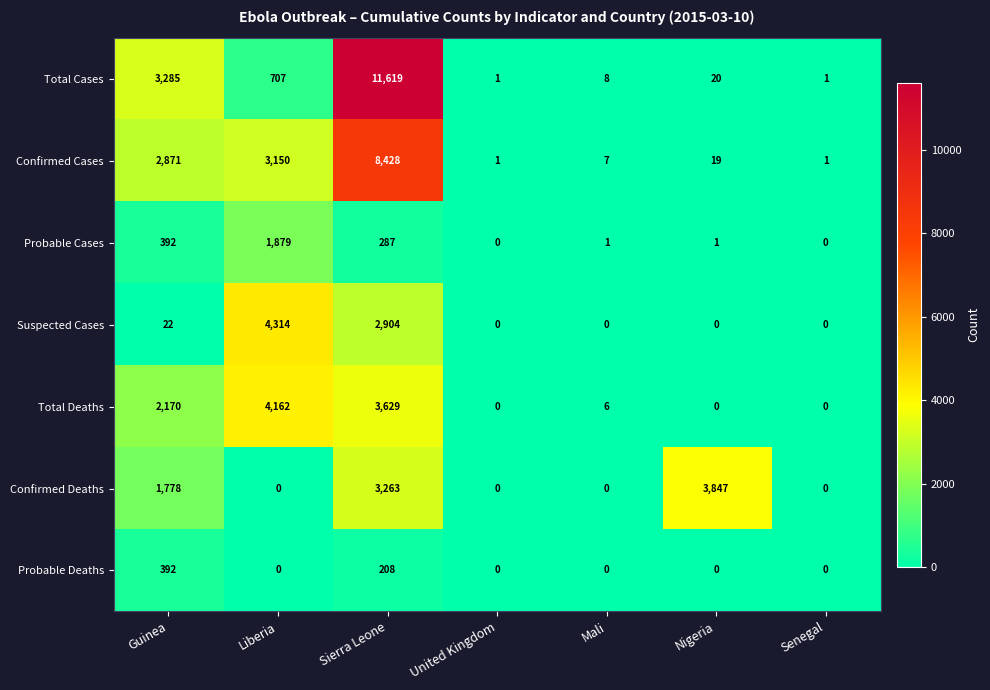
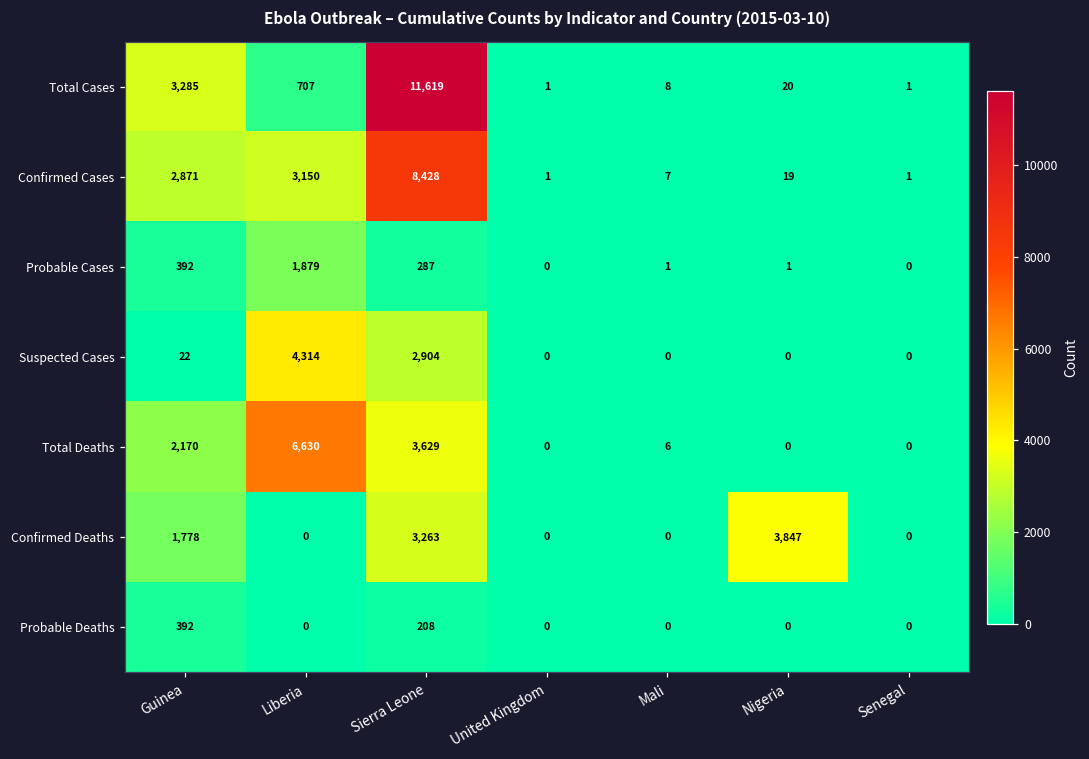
Total Deaths, Liberia: 4,162 -> 6,630
